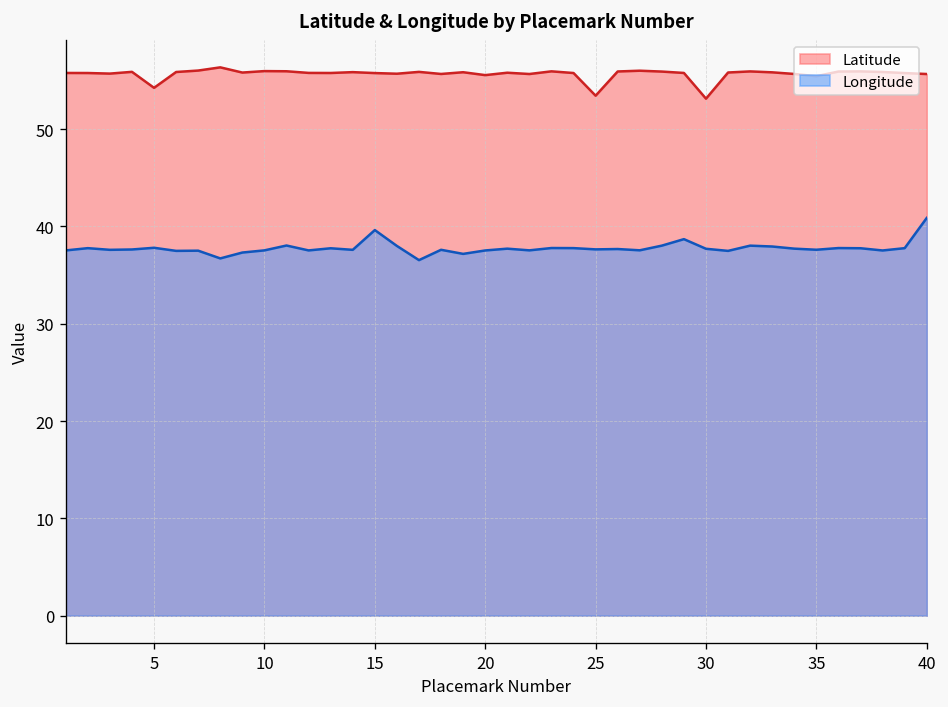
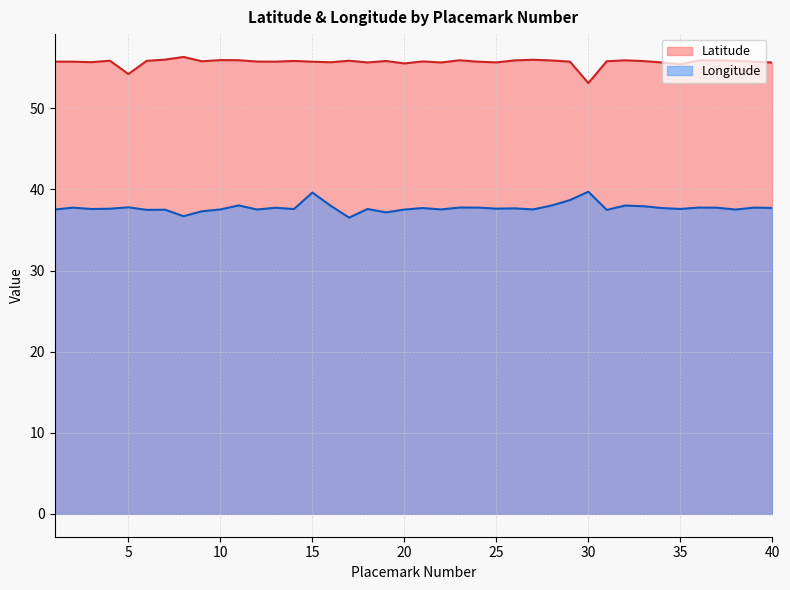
Latitude, 25: 53 -> 56
Longitude, 30: 38 -> 40
Longitude, 40: 41 -> 38
